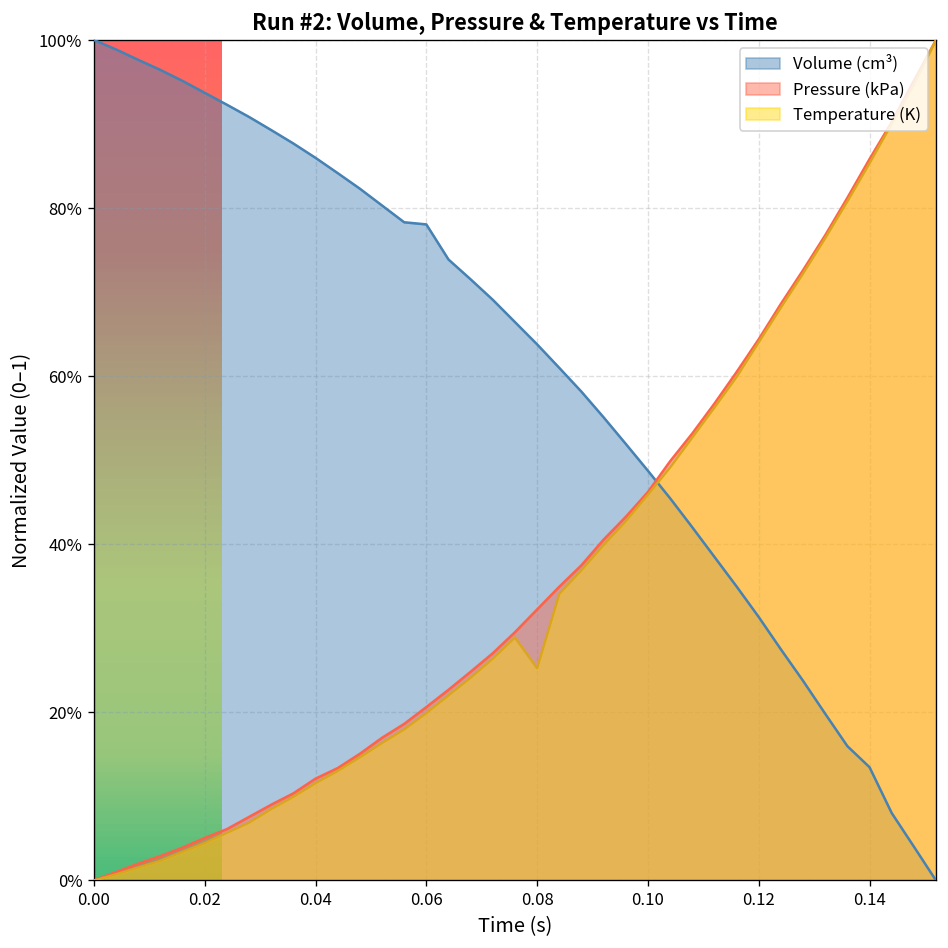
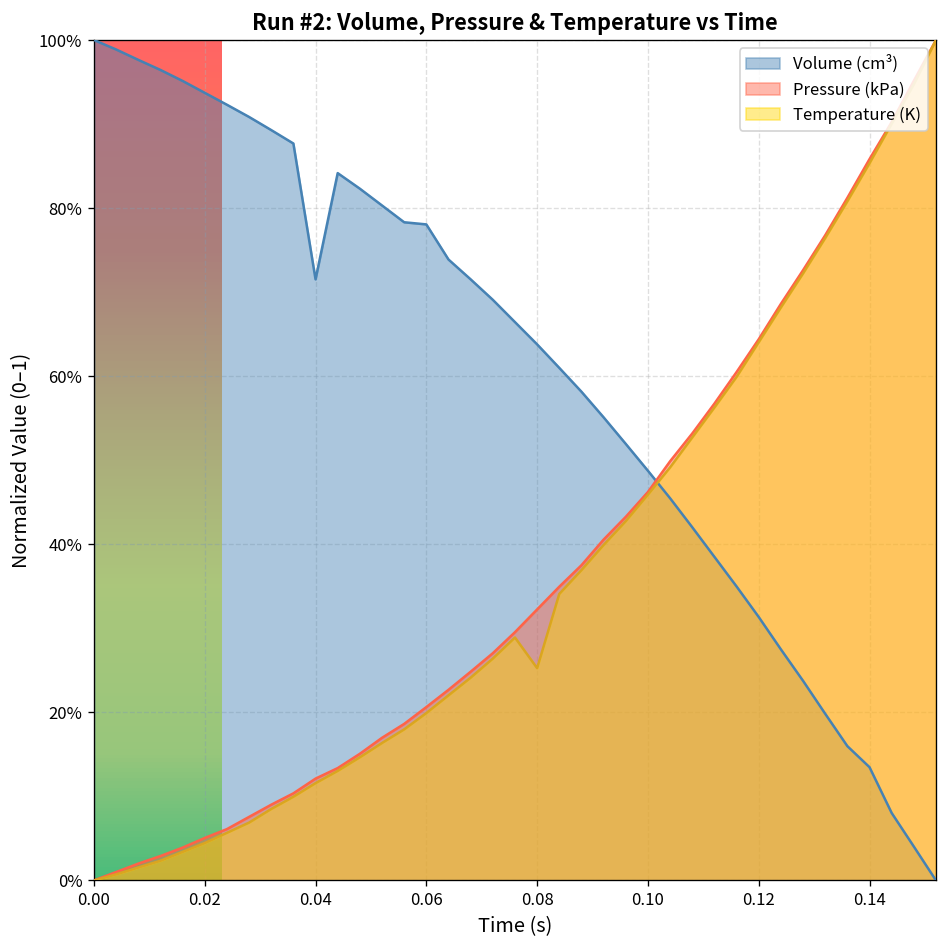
Volume (cm³), 0.04: 86% -> 72%
